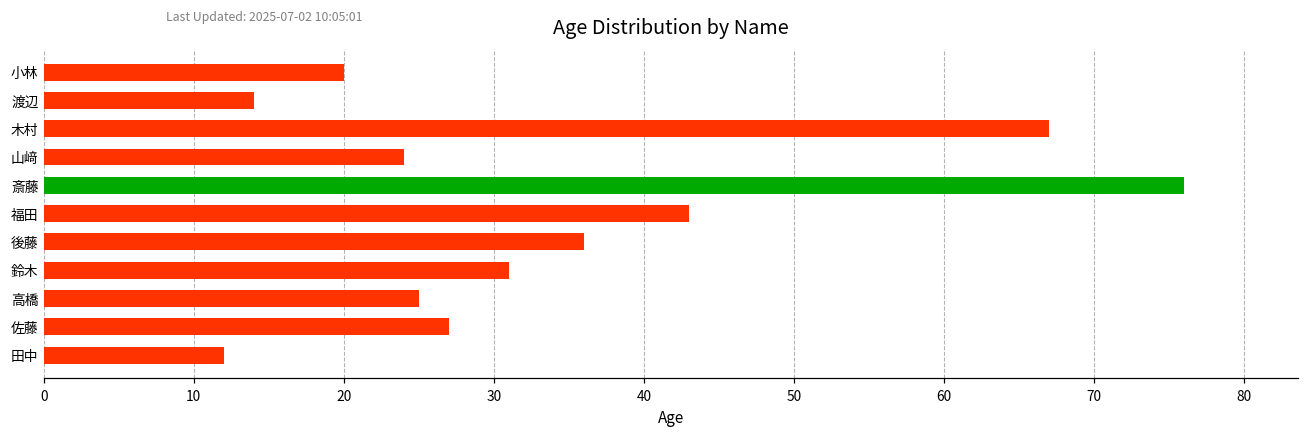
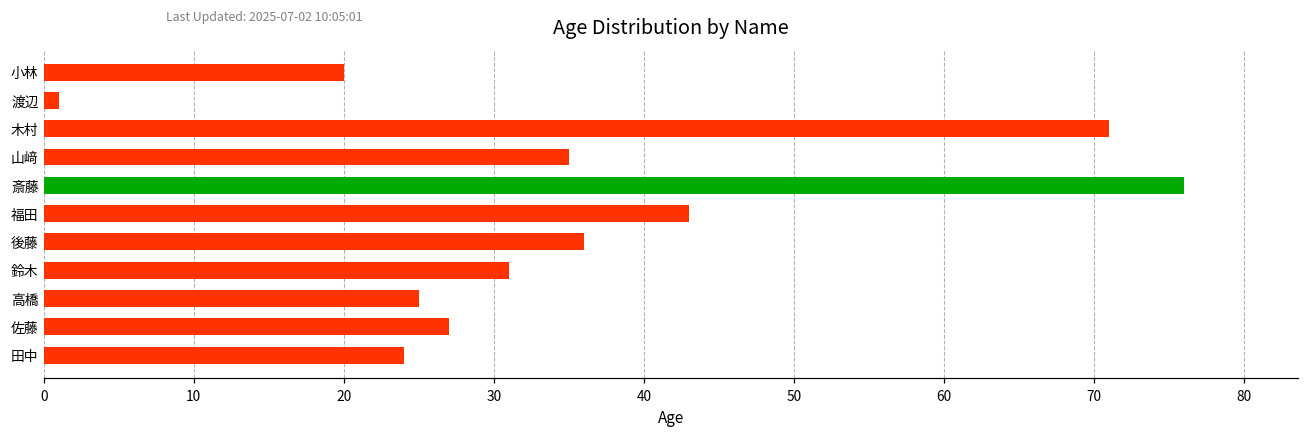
渡辺: 14 -> 1
木村: 67 -> 71
山﨑: 24 -> 35
田中: 12 -> 24
